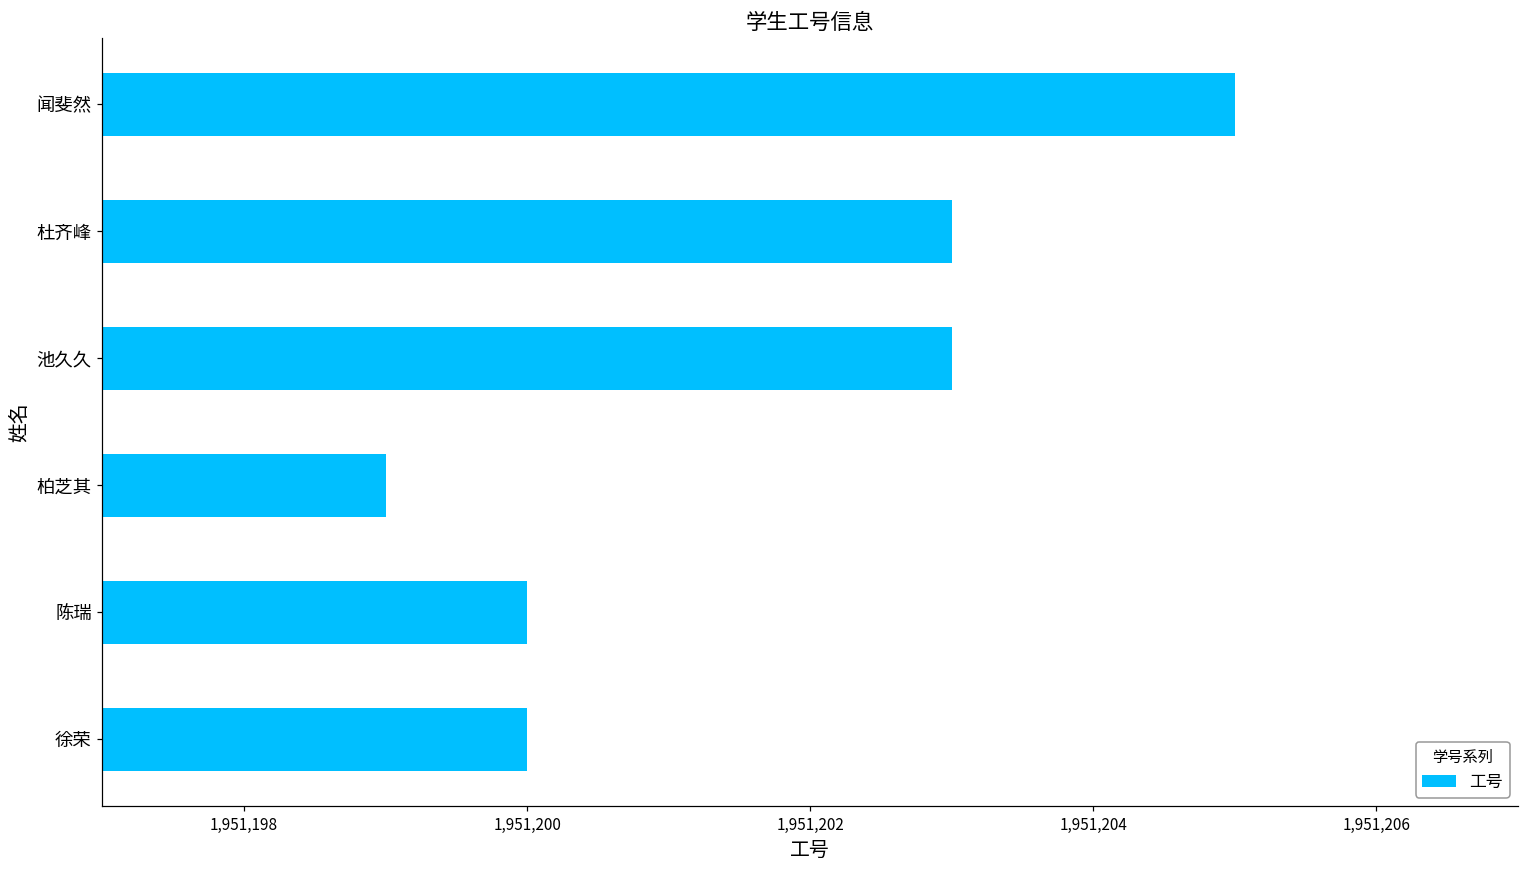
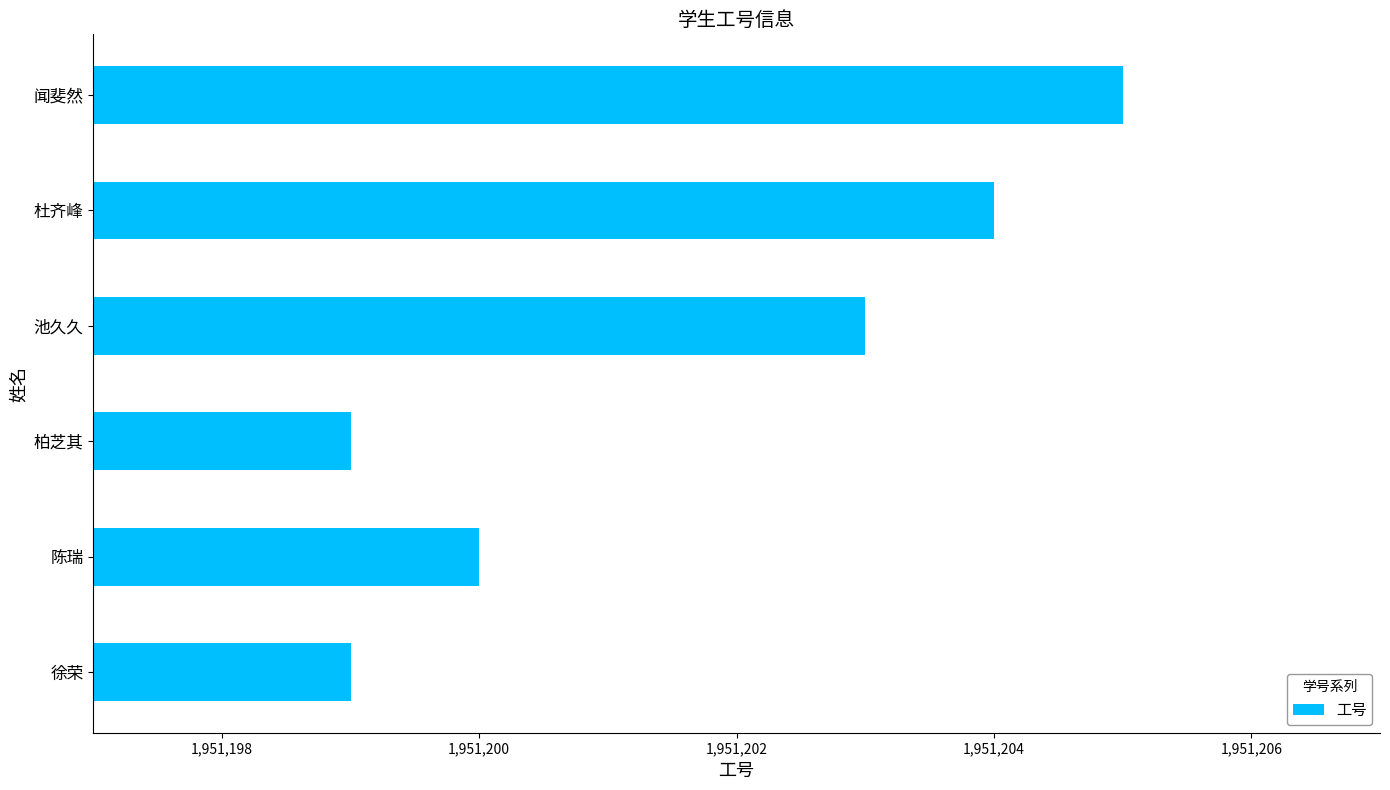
杜齐峰: 1,951,203 -> 1,951,204
徐荣: 1,951,200 -> 1,951,199
